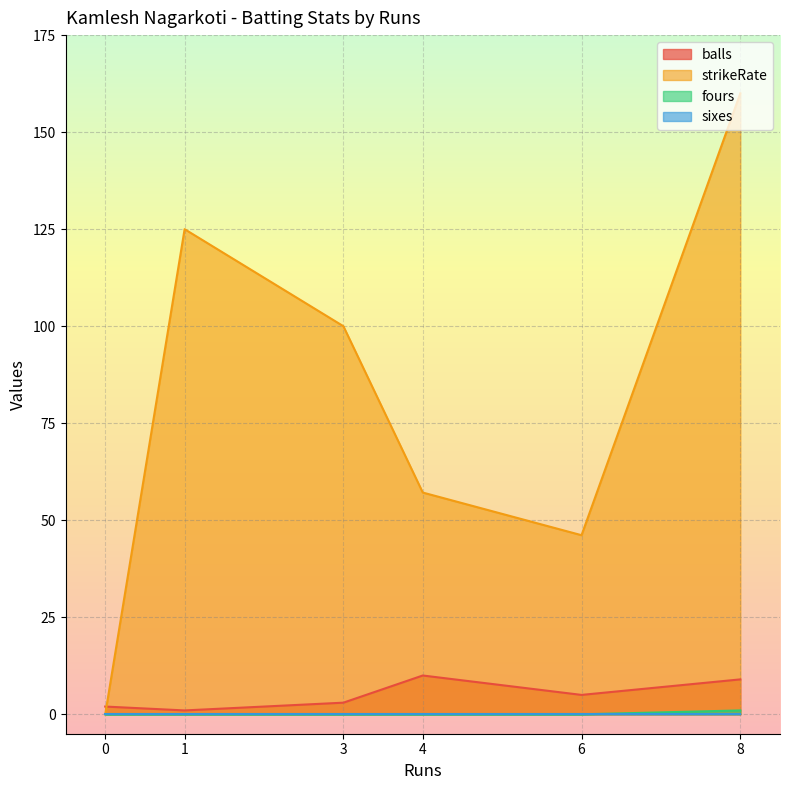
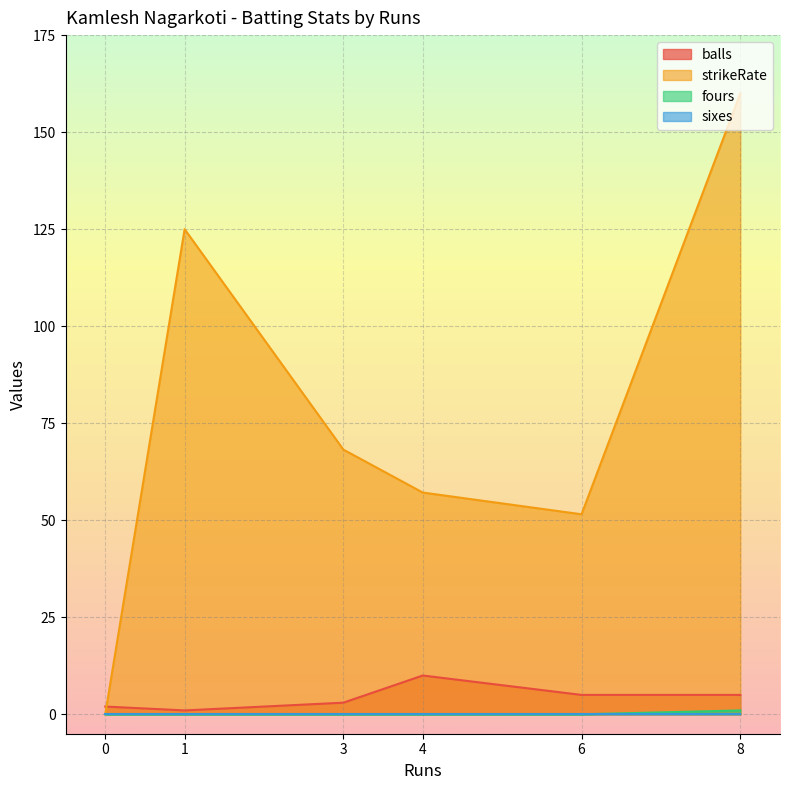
strikeRate, 3: 100 -> 68
strikeRate, 6: 46 -> 52
balls, 8: 9 -> 5
